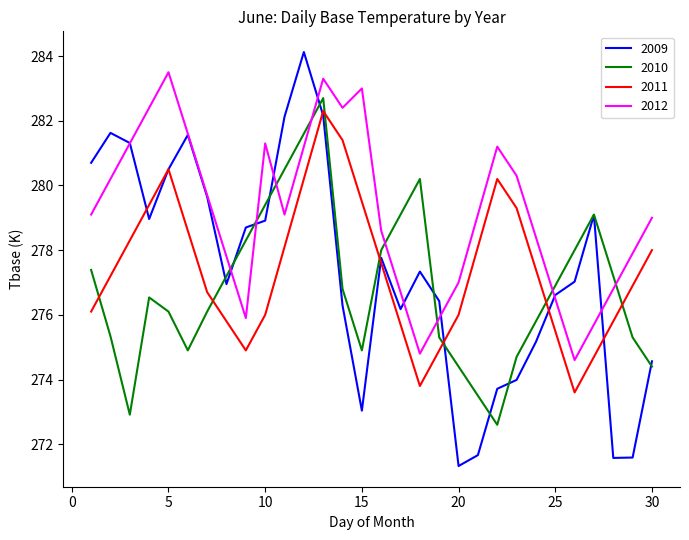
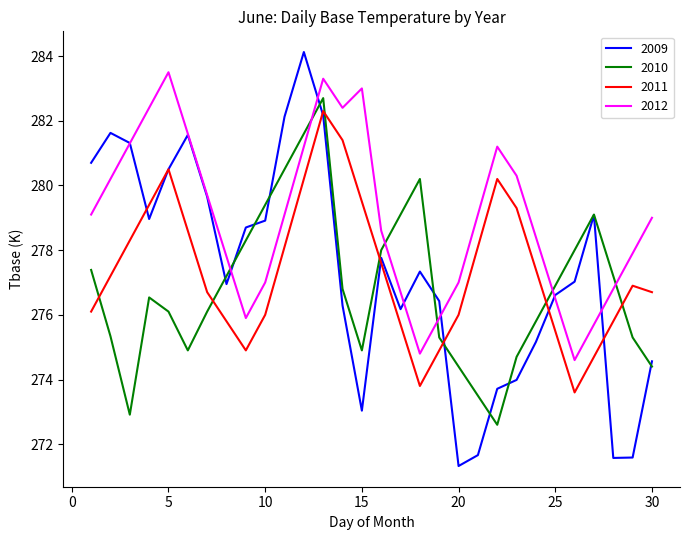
2012, 10: 281.3 -> 277.0
2011, 30: 278.0 -> 276.7
